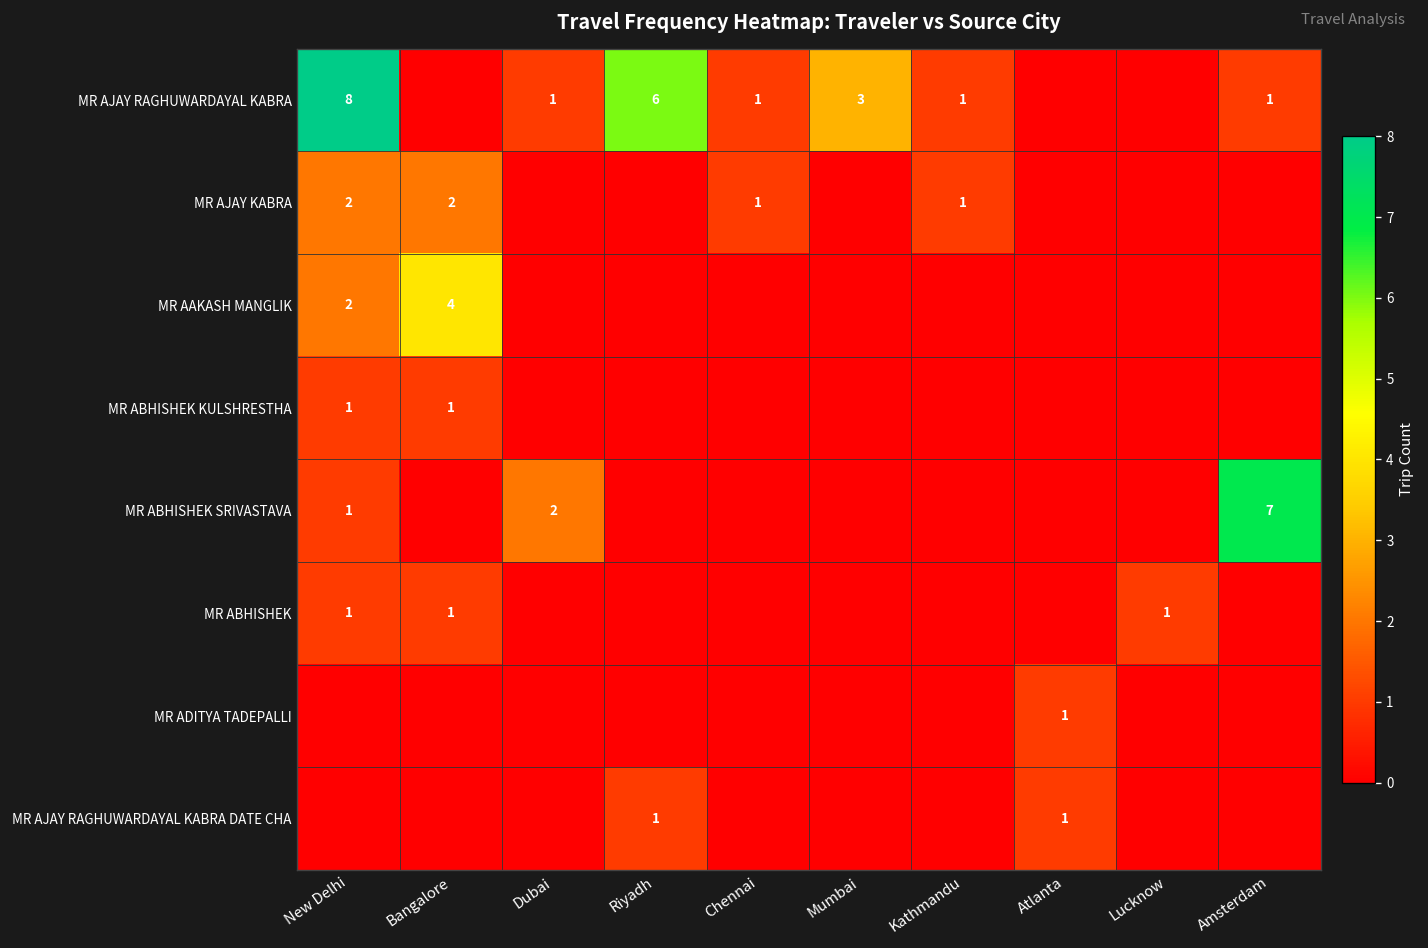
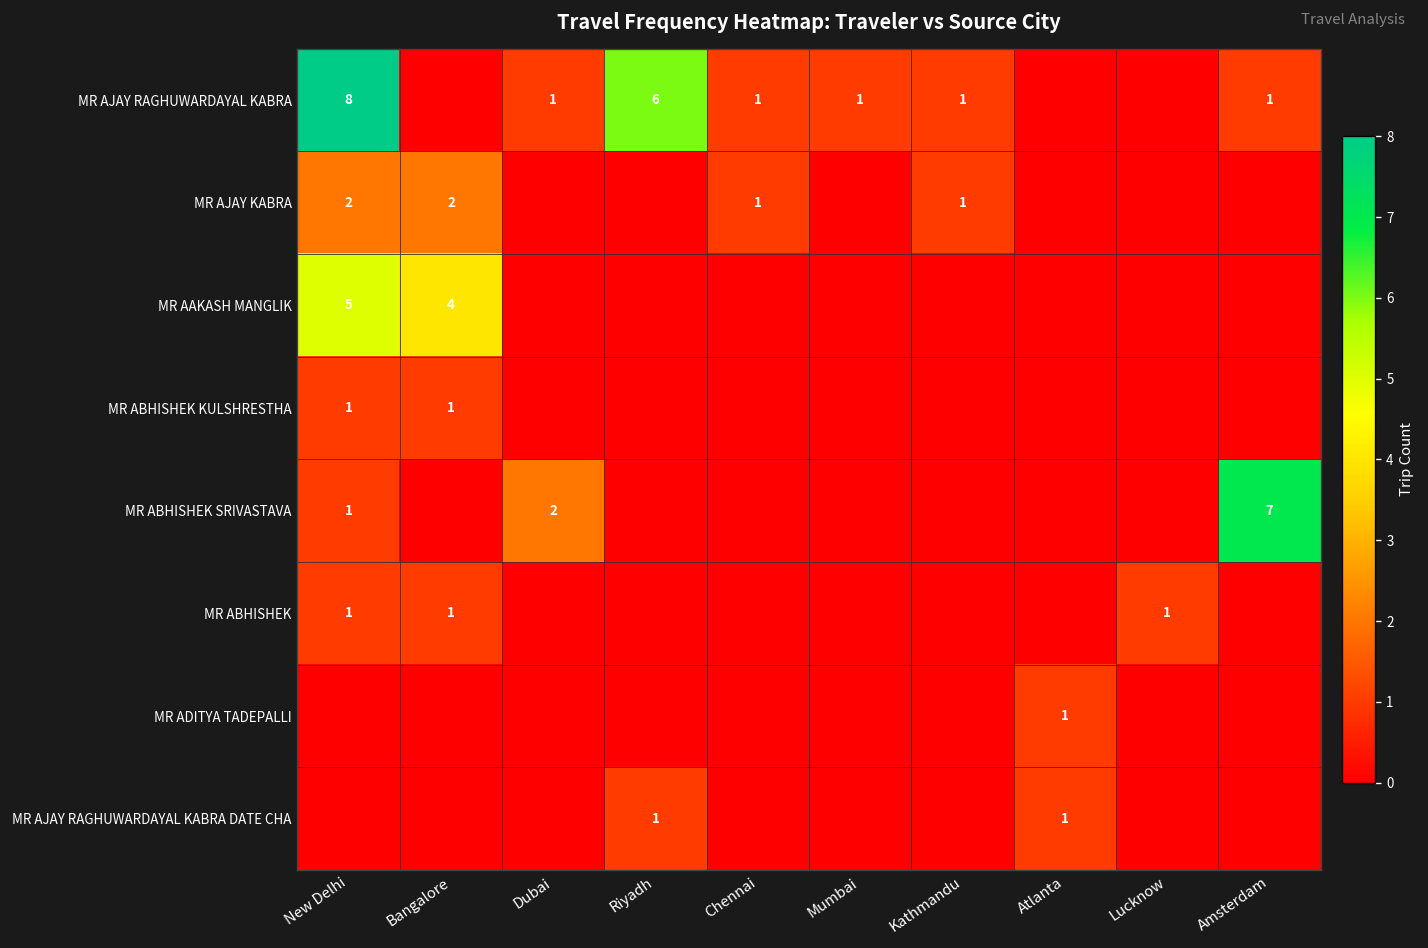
MR AJAY RAGHUWARDAYAL KABRA, Mumbai: 3 -> 1
MR AAKASH MANGLIK, New Delhi: 2 -> 5
